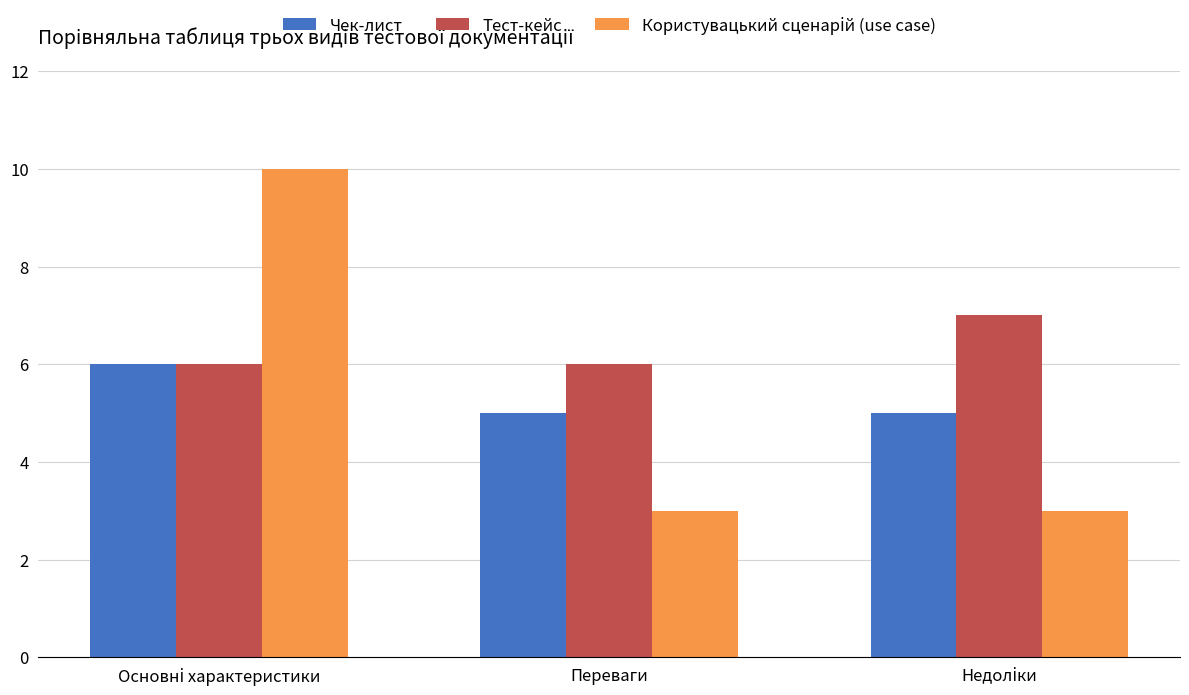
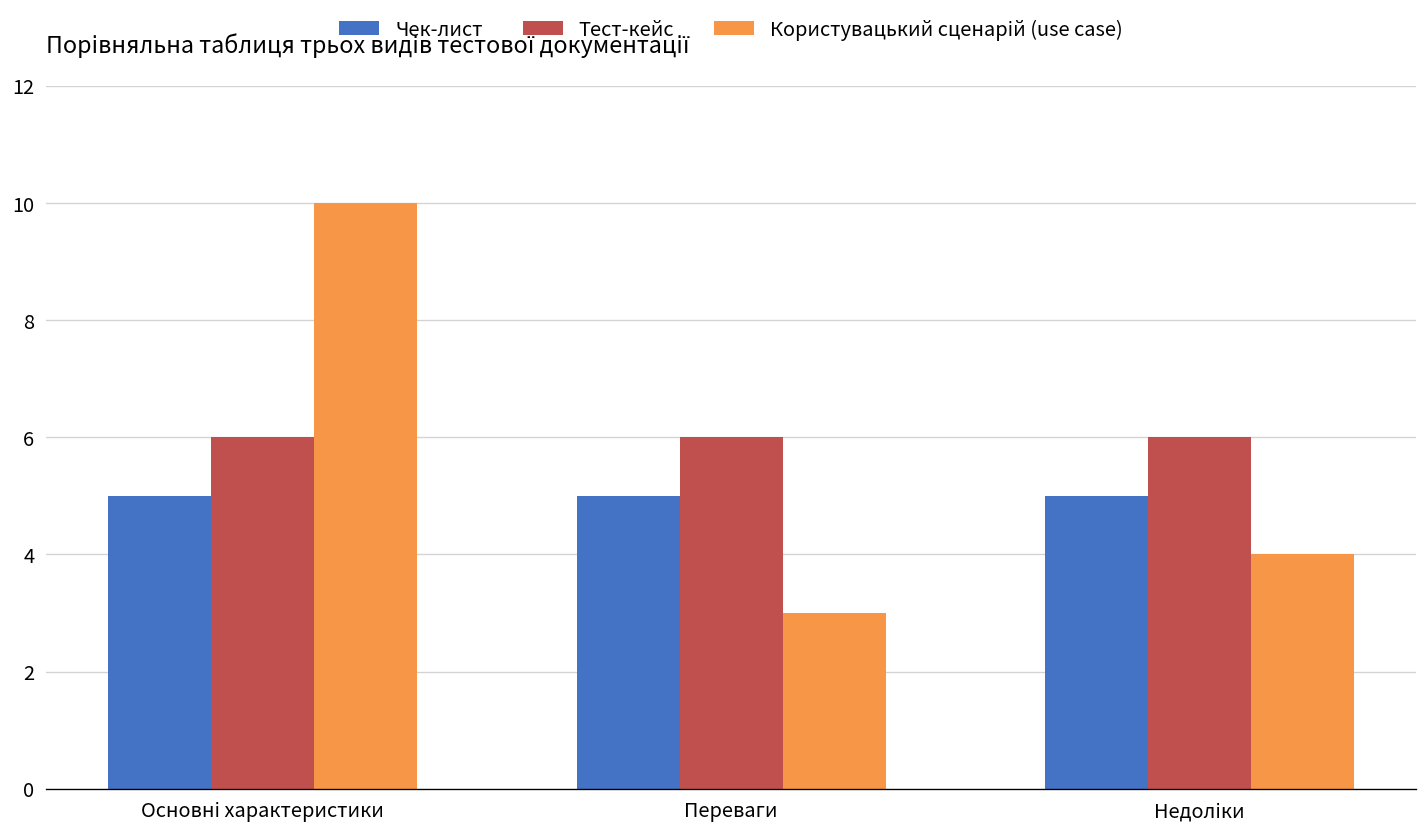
Чек-лист, Основні характеристики: 6 -> 5
Тест-кейс, Недоліки: 7 -> 6
Користувацький сценарій (use case), Недоліки: 3 -> 4
